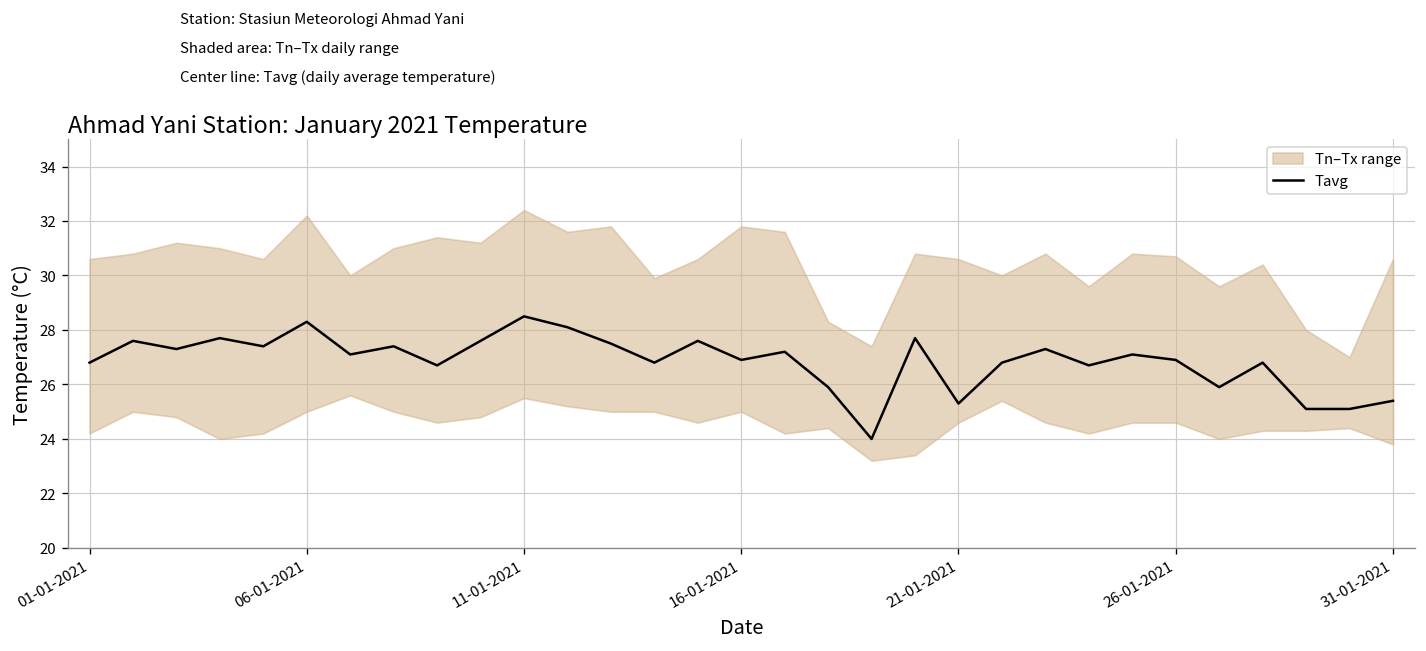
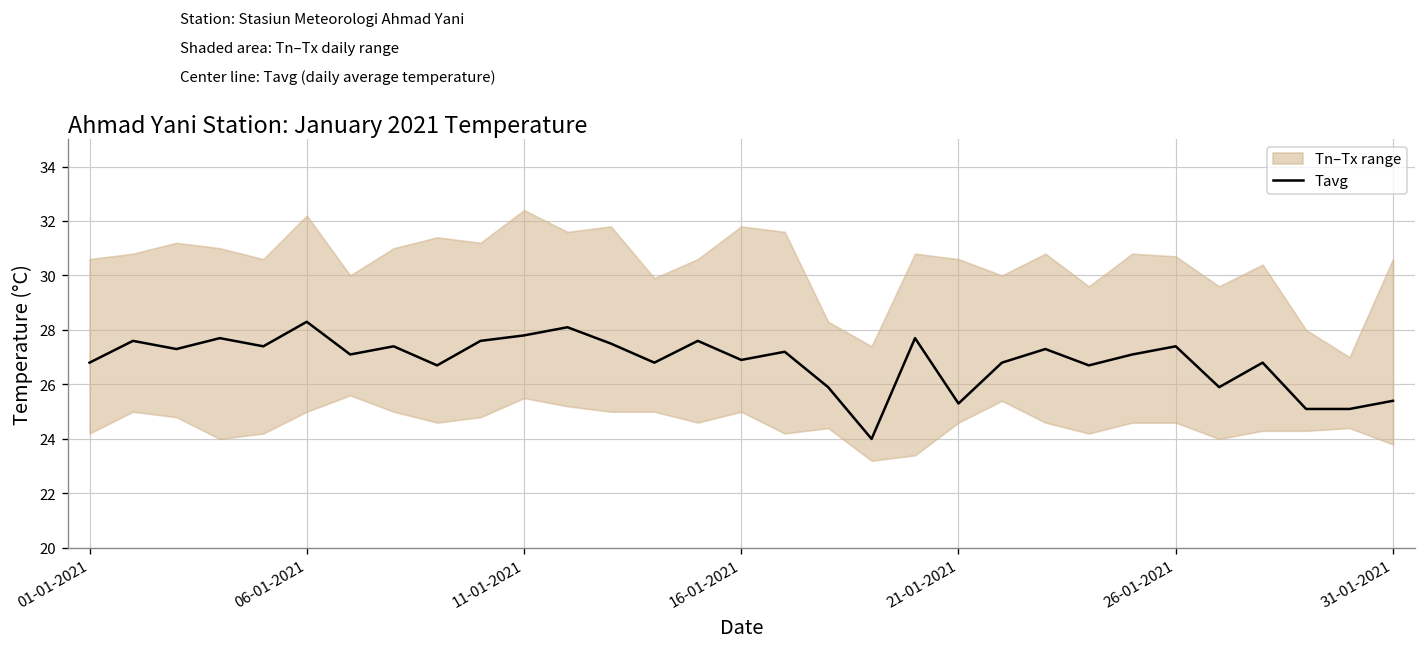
Tavg, 11-01-2021: 28.5 -> 27.8
Tavg, 26-01-2021: 26.9 -> 27.4
